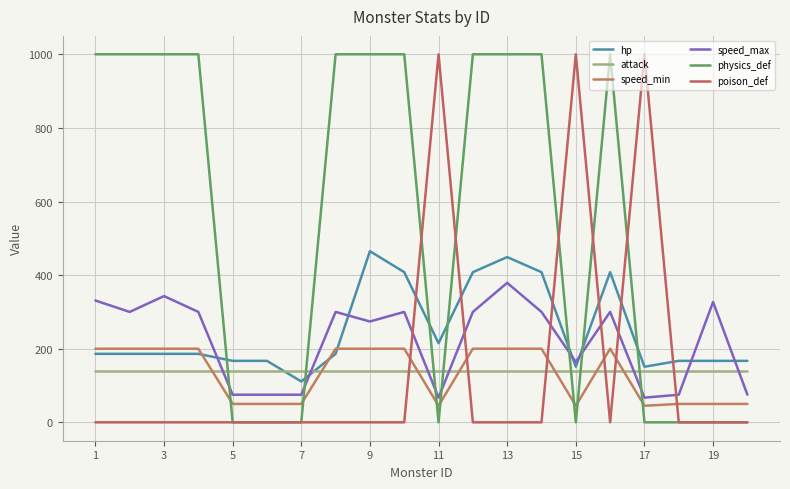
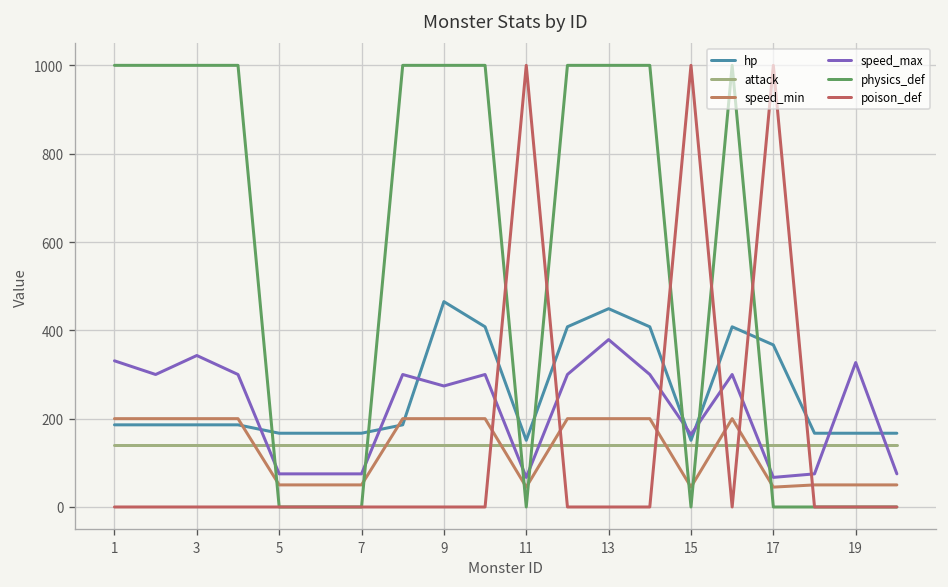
hp, 7: 110 -> 170
hp, 11: 220 -> 150
hp, 17: 150 -> 370
